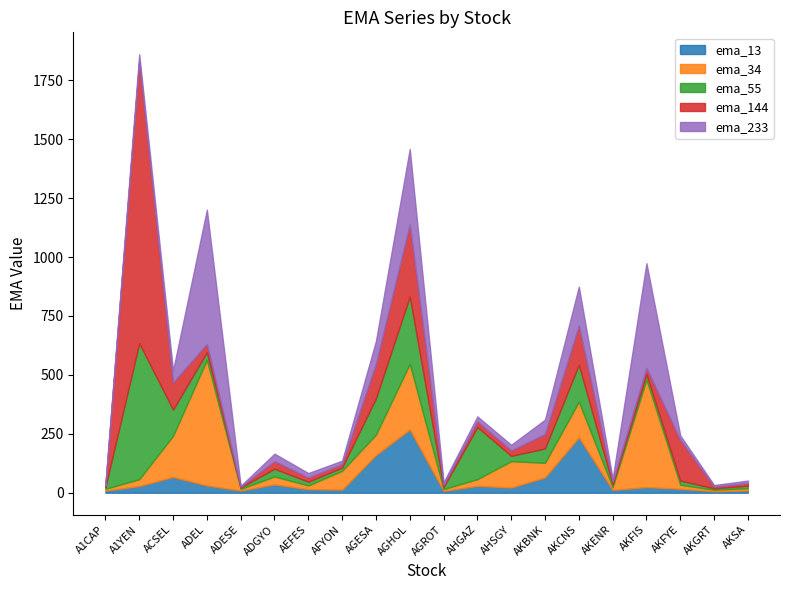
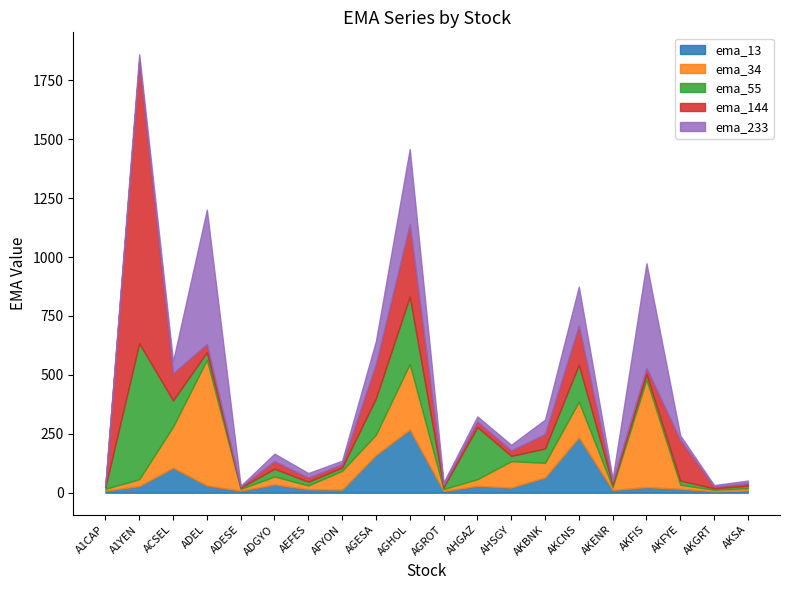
ema_13, ACSEL: 70 -> 110
